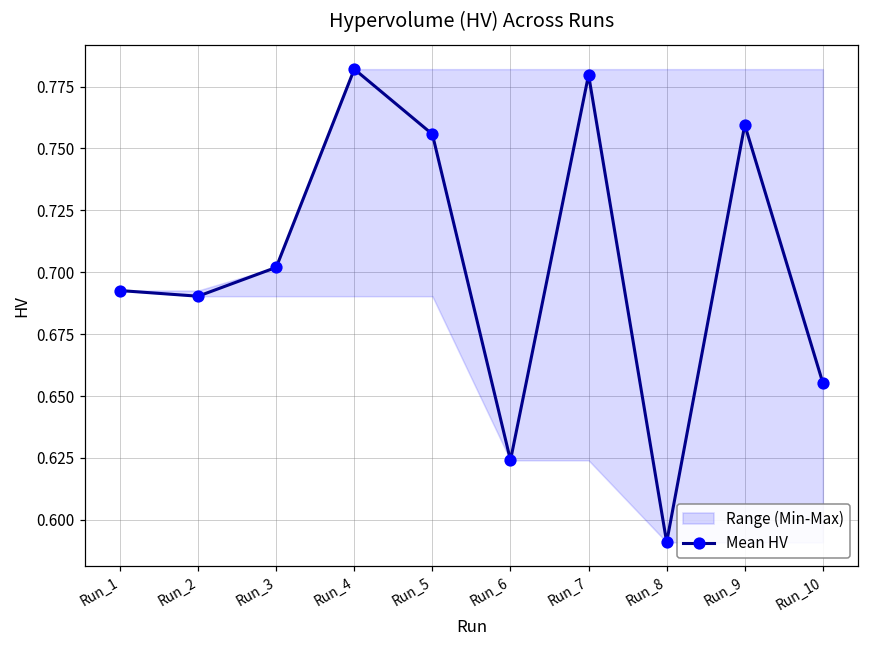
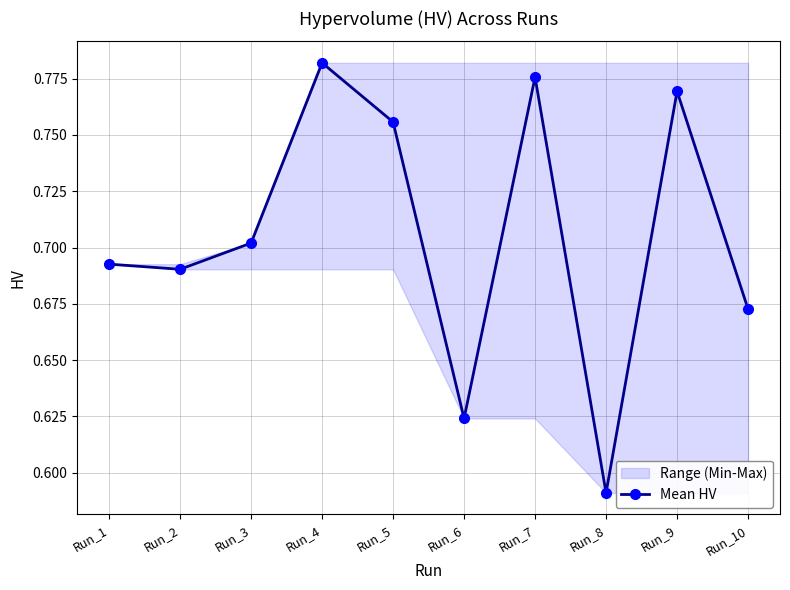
Mean HV, Run_7: 0.780 -> 0.776
Mean HV, Run_9: 0.760 -> 0.769
Mean HV, Run_10: 0.655 -> 0.673
